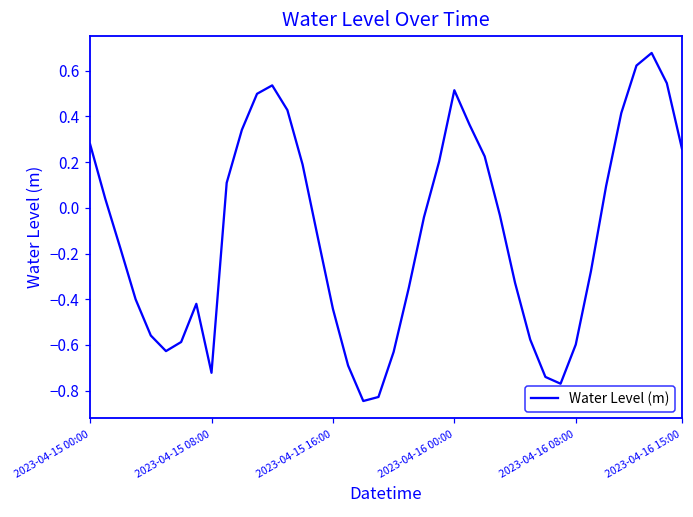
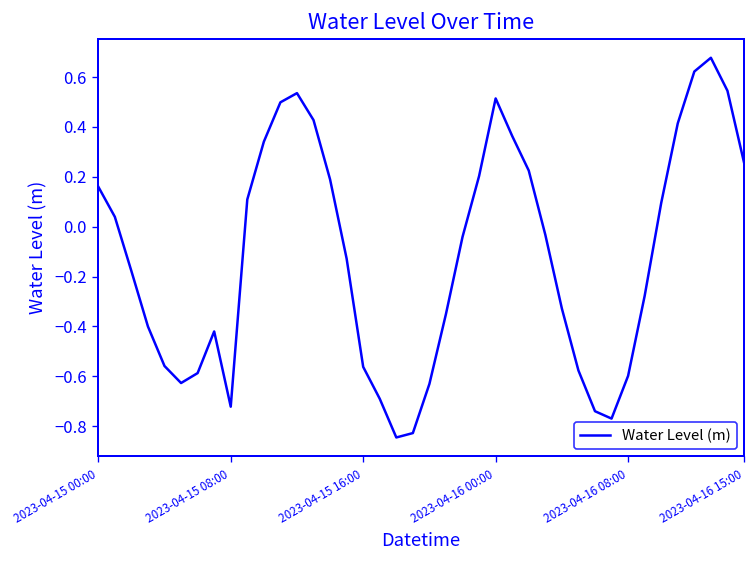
2023-04-15 00:00: 0.28 -> 0.16
2023-04-15 16:00: -0.44 -> -0.56
